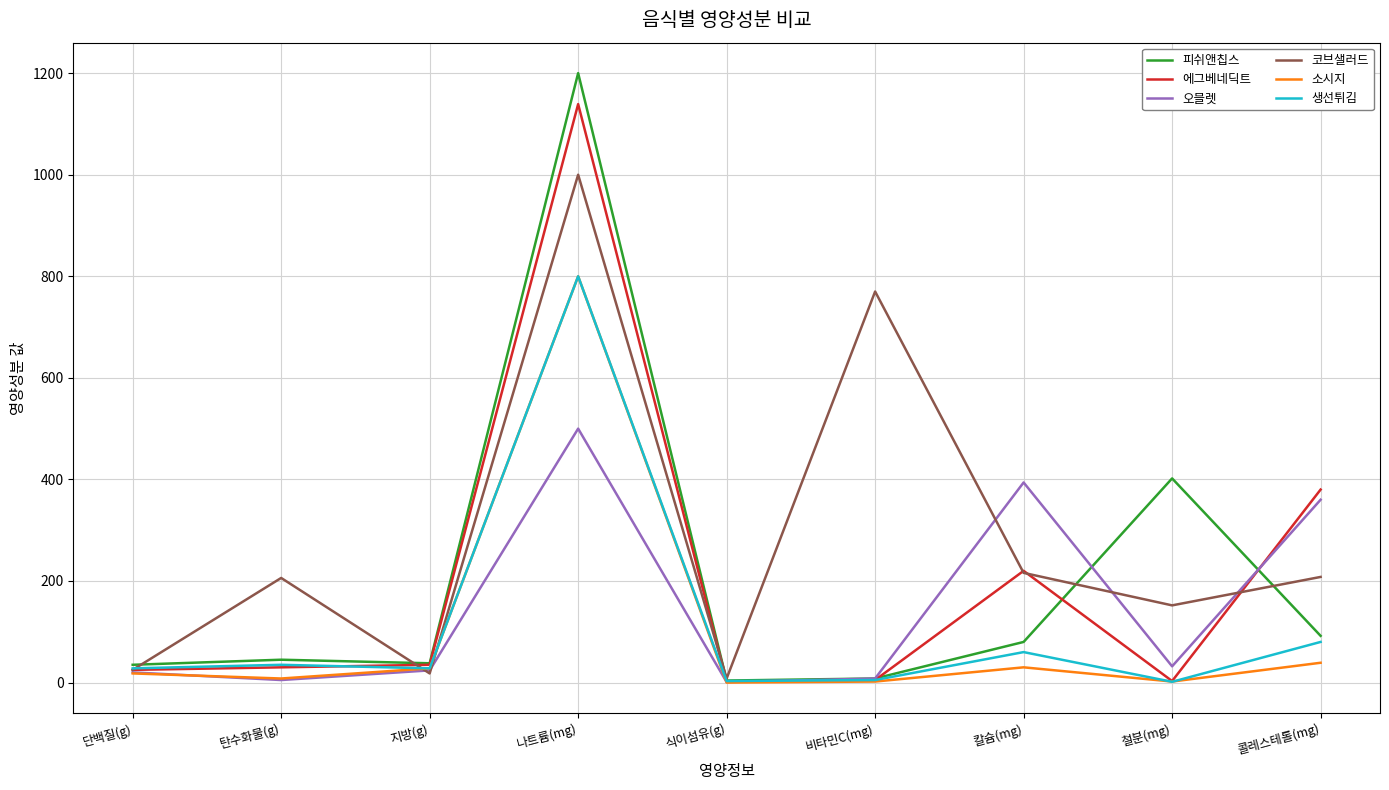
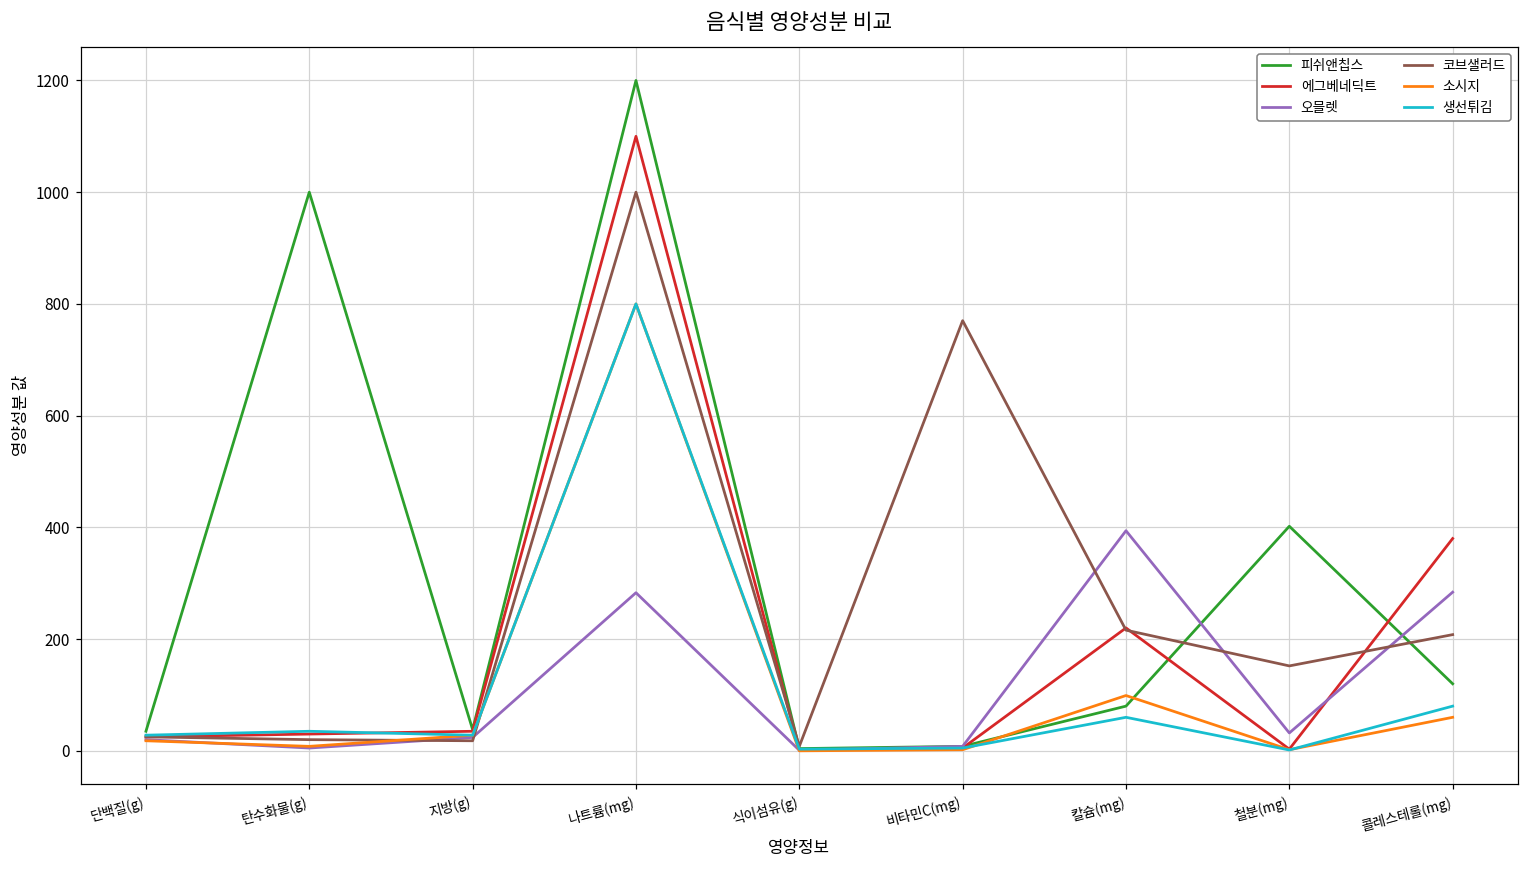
피쉬앤칩스, 탄수화물(g): 50 -> 1000
코브샐러드, 탄수화물(g): 210 -> 20
에그베네딕트, 나트륨(mg): 1140 -> 1100
오믈렛, 나트륨(mg): 500 -> 280
소시지, 칼슘(mg): 30 -> 100
피쉬앤칩스, 콜레스테롤(mg): 90 -> 120
오믈렛, 콜레스테롤(mg): 360 -> 280
소시지, 콜레스테롤(mg): 40 -> 60
